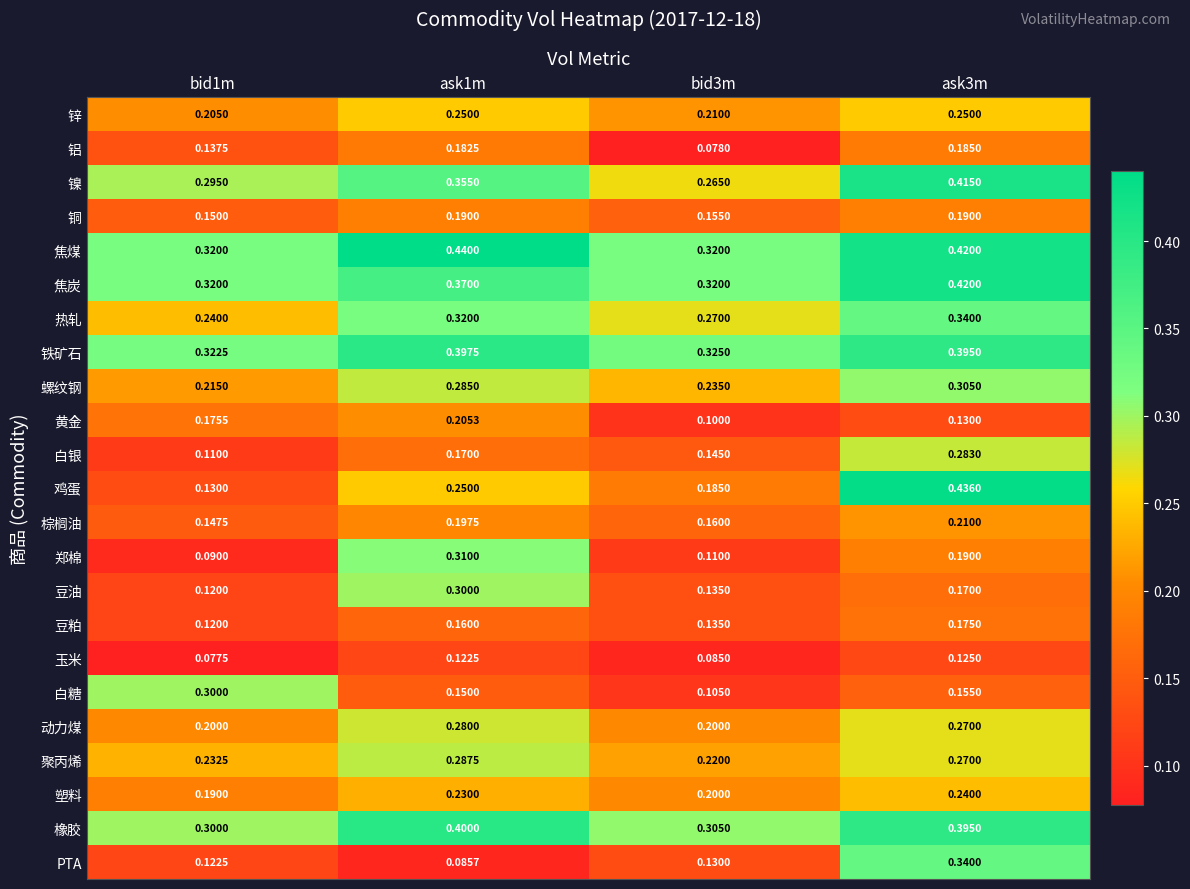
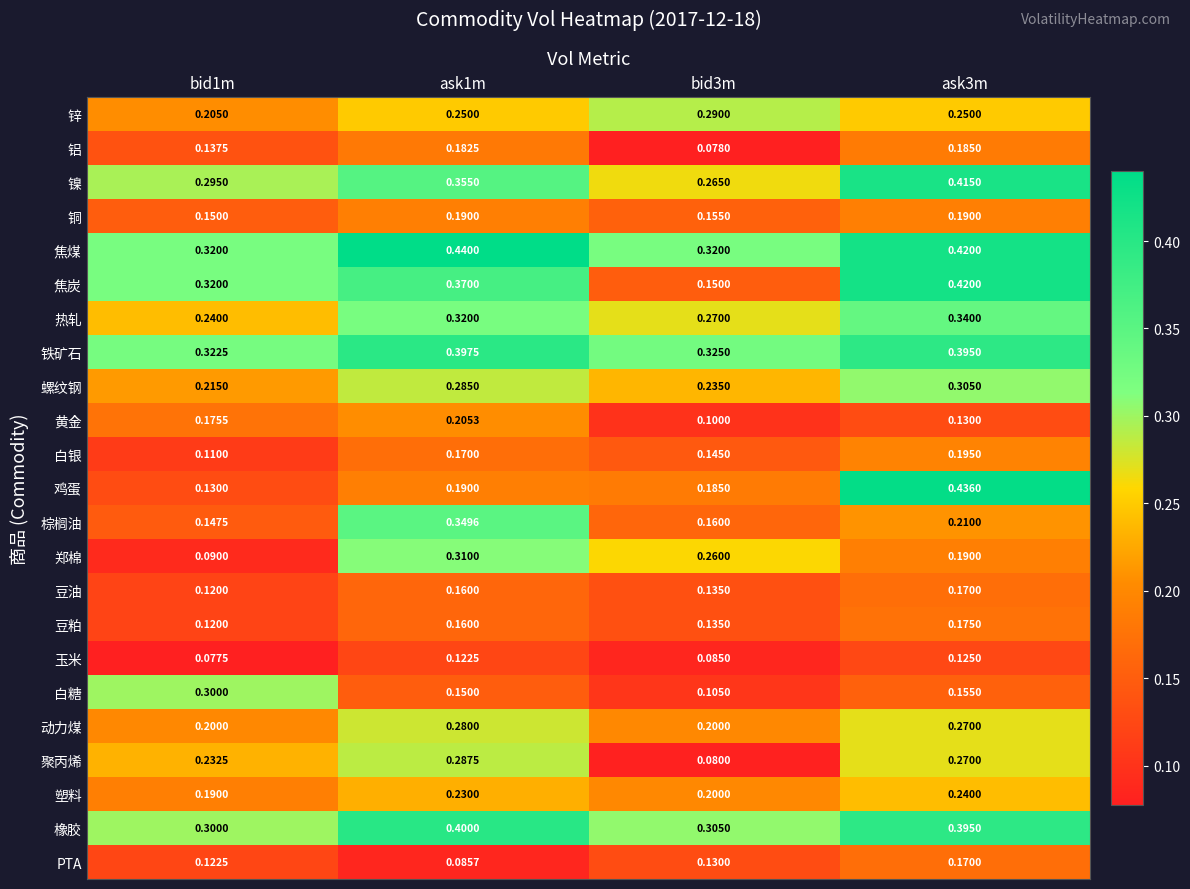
锌, bid3m: 0.2100 -> 0.2900
焦炭, bid3m: 0.3200 -> 0.1500
白银, ask3m: 0.2830 -> 0.1950
鸡蛋, ask1m: 0.2500 -> 0.1900
棕榈油, ask1m: 0.1975 -> 0.3496
郑棉, bid3m: 0.1100 -> 0.2600
豆油, ask1m: 0.3000 -> 0.1600
聚丙烯, bid3m: 0.2200 -> 0.0800
PTA, ask3m: 0.3400 -> 0.1700
